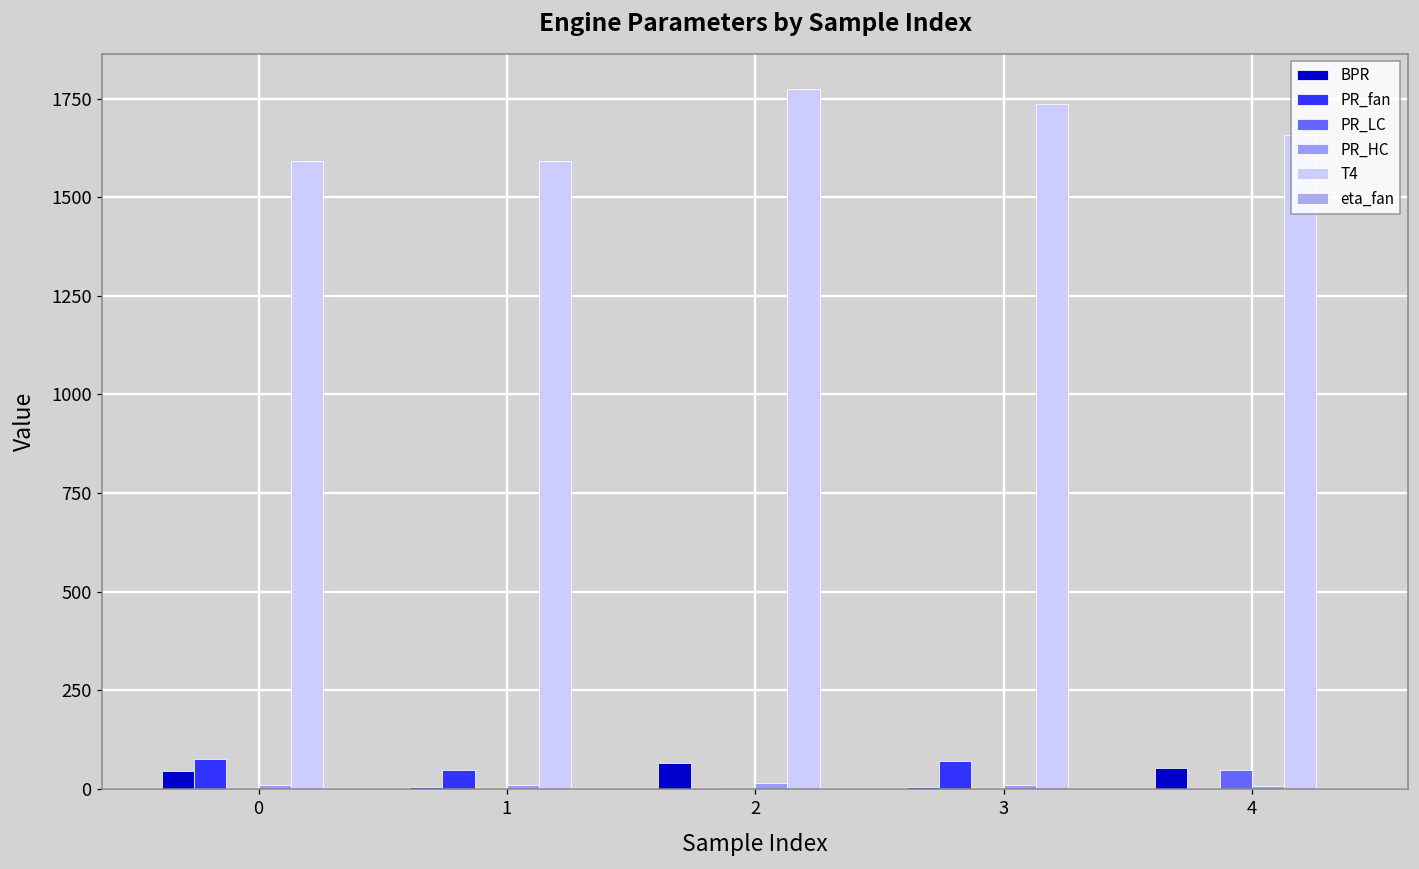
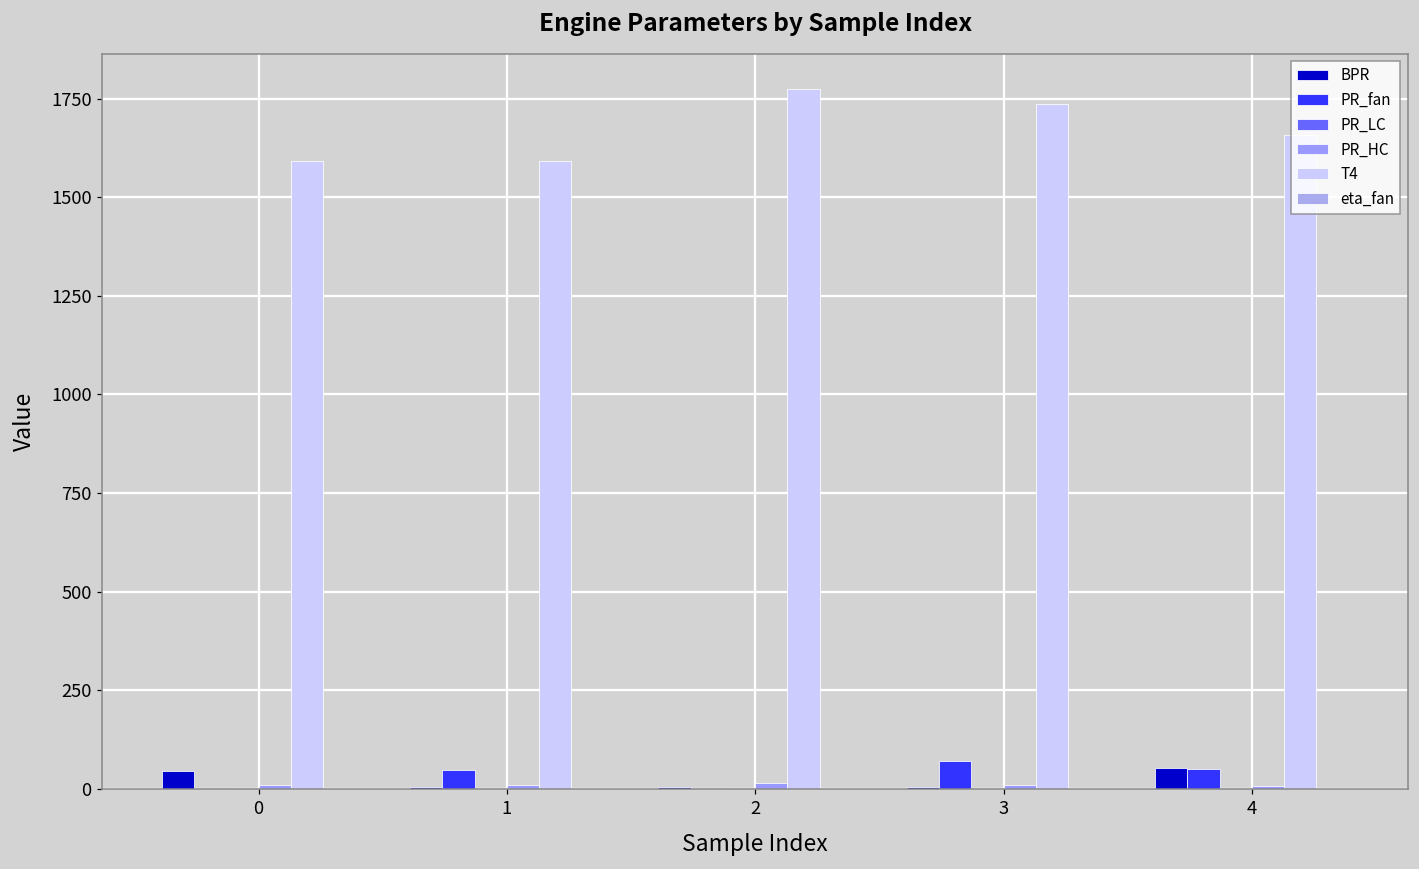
PR_fan, 0: 80 -> 0
BPR, 2: 70 -> 10
PR_fan, 4: 0 -> 50
PR_LC, 4: 50 -> 0
